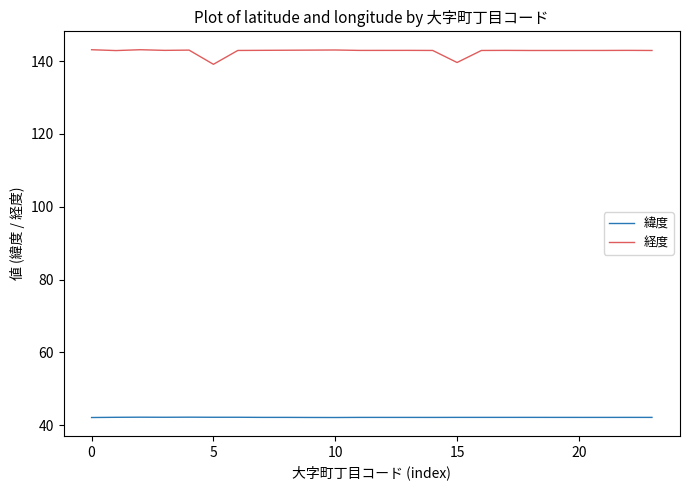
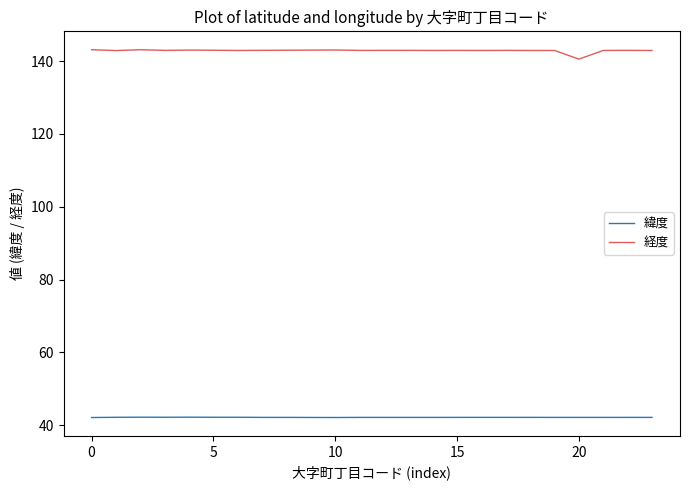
経度, 5: 139 -> 143
経度, 15: 140 -> 143
経度, 20: 143 -> 141
